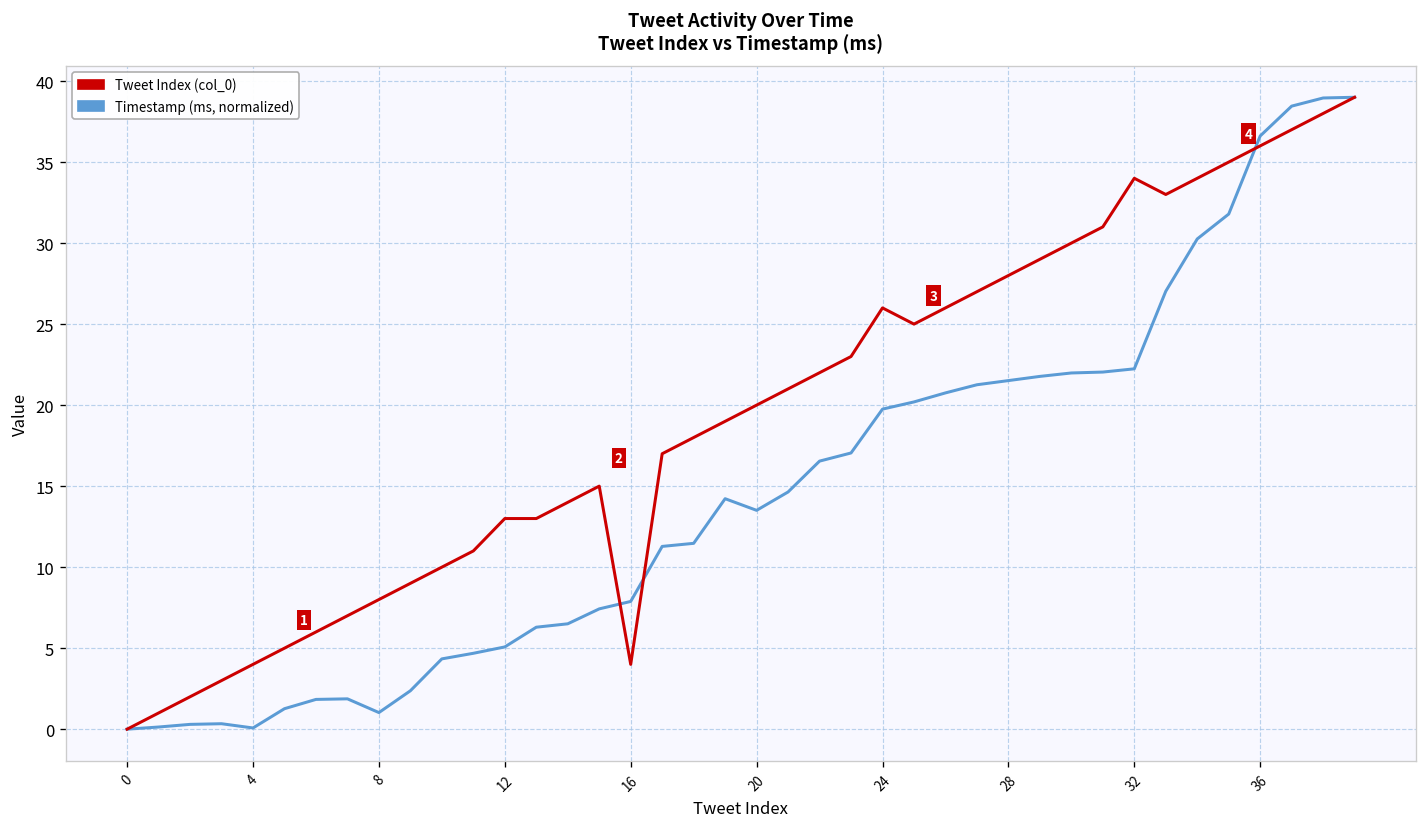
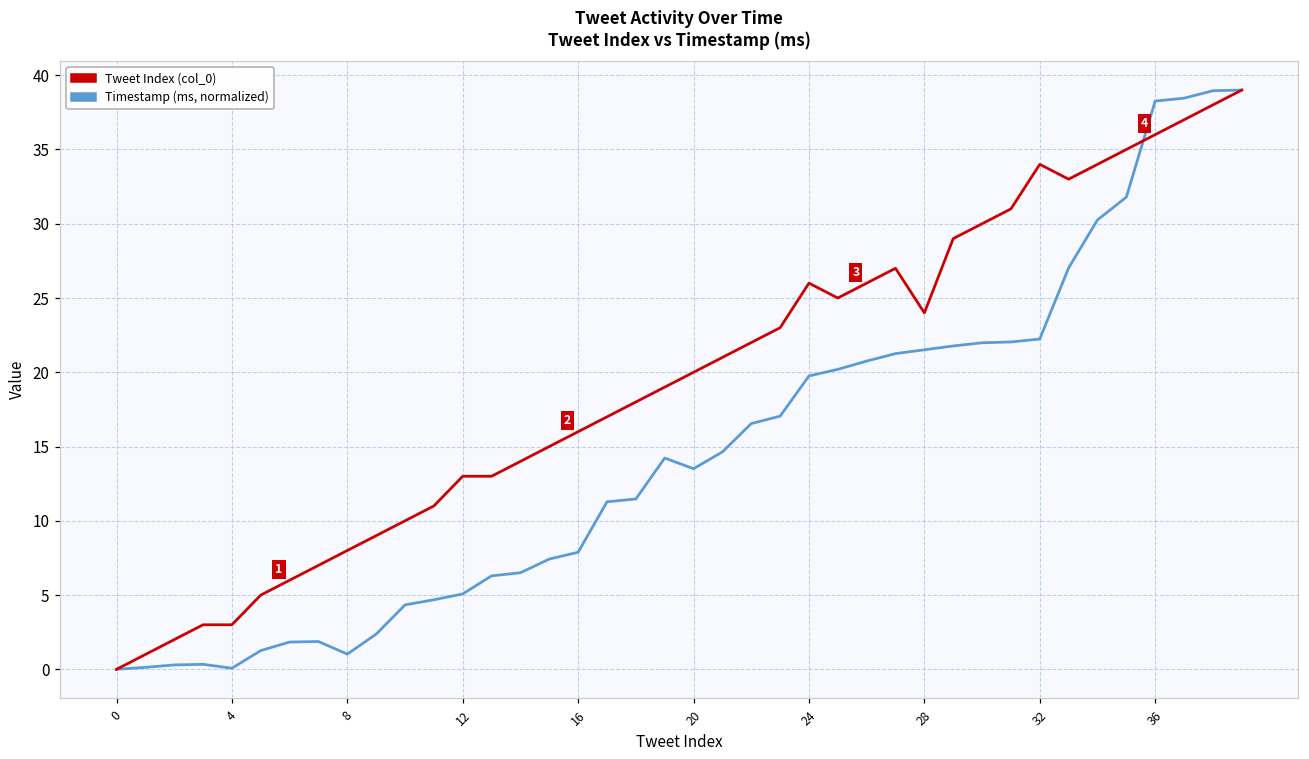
Tweet Index (col_0), 4: 4 -> 3
Tweet Index (col_0), 16: 4 -> 16
Tweet Index (col_0), 28: 28 -> 24
Timestamp (ms, normalized), 36: 36.6 -> 38.3
